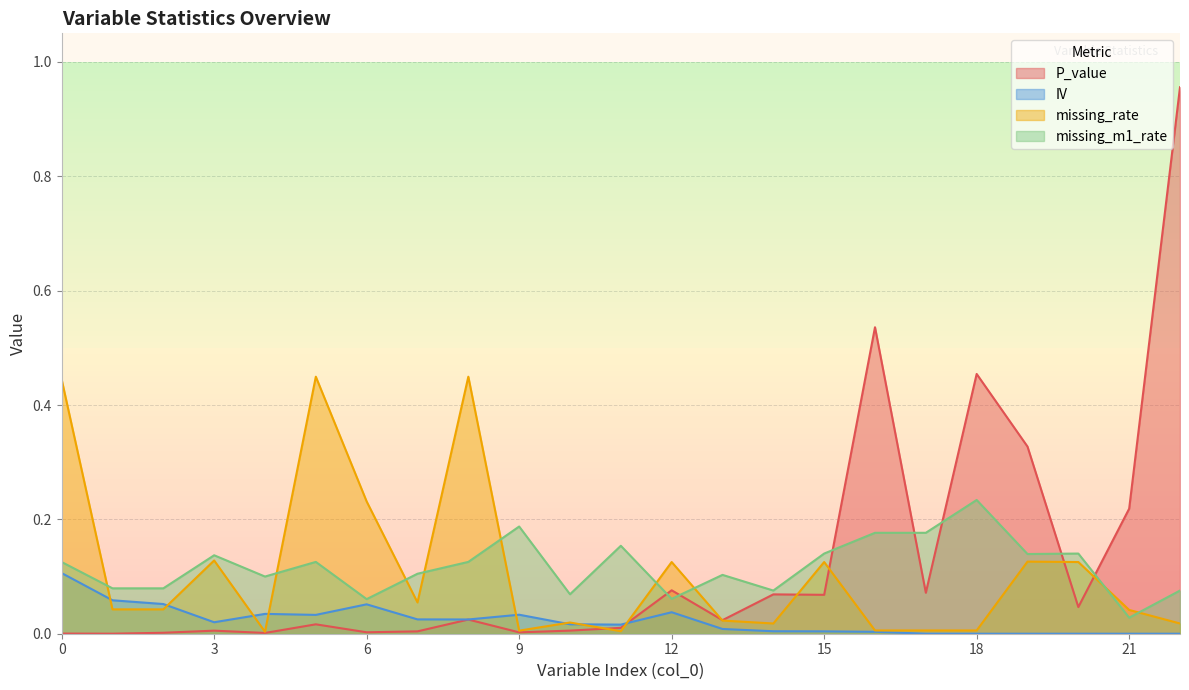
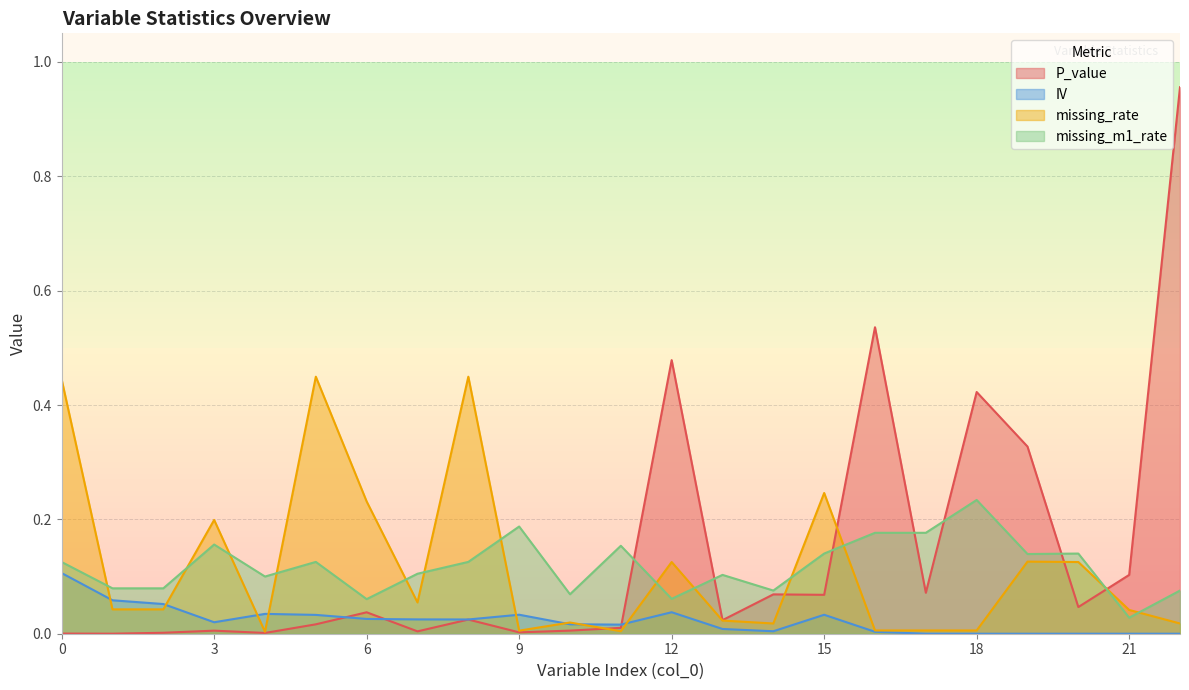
missing_rate, 3: 0.13 -> 0.20
missing_m1_rate, 3: 0.14 -> 0.16
P_value, 6: 0.00 -> 0.04
IV, 6: 0.05 -> 0.03
P_value, 12: 0.08 -> 0.48
IV, 15: 0.00 -> 0.03
missing_rate, 15: 0.13 -> 0.25
P_value, 18: 0.45 -> 0.42
P_value, 21: 0.22 -> 0.10
